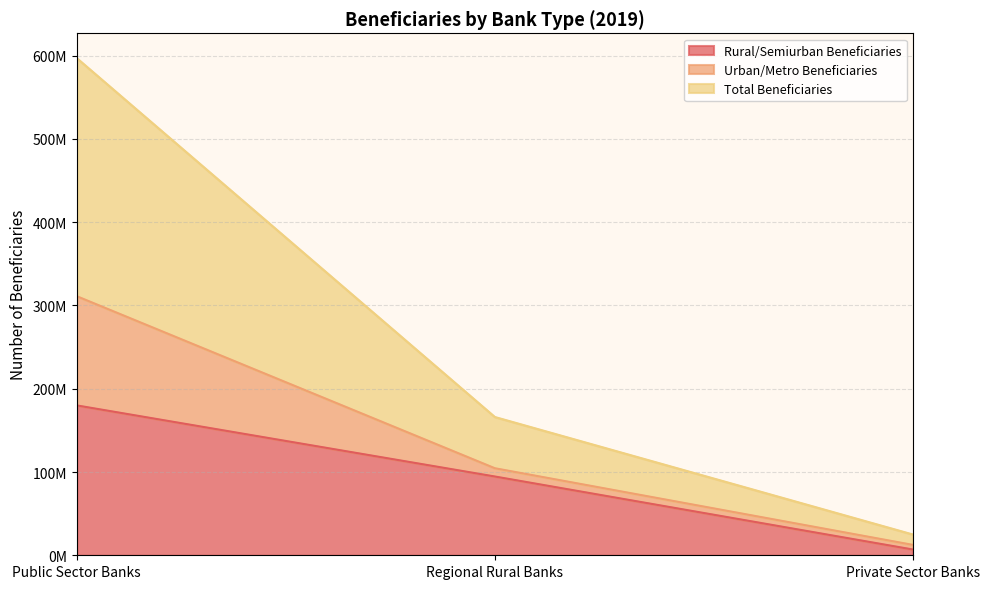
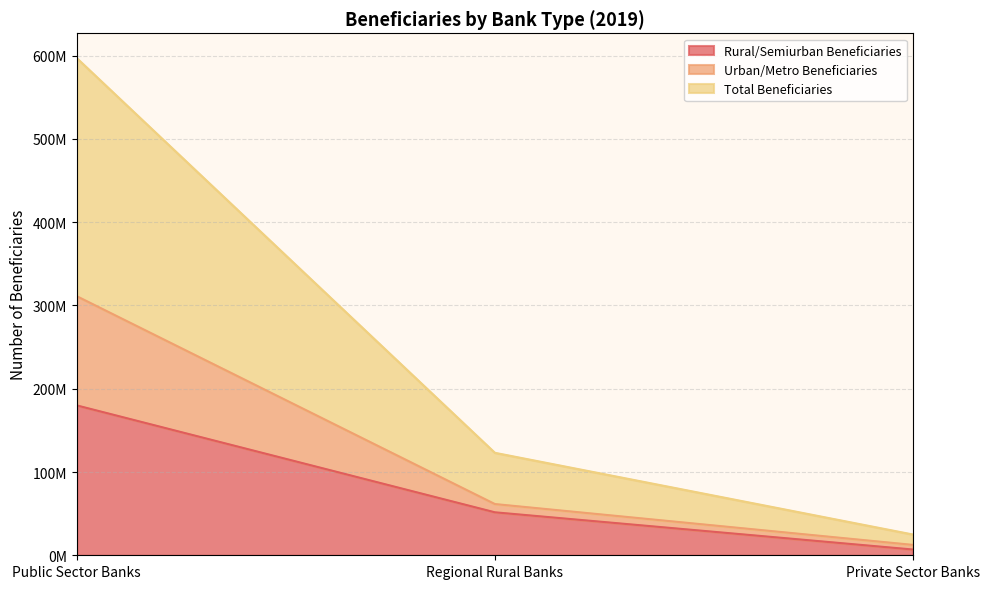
Rural/Semiurban Beneficiaries, Regional Rural Banks: 90000000 -> 50000000
